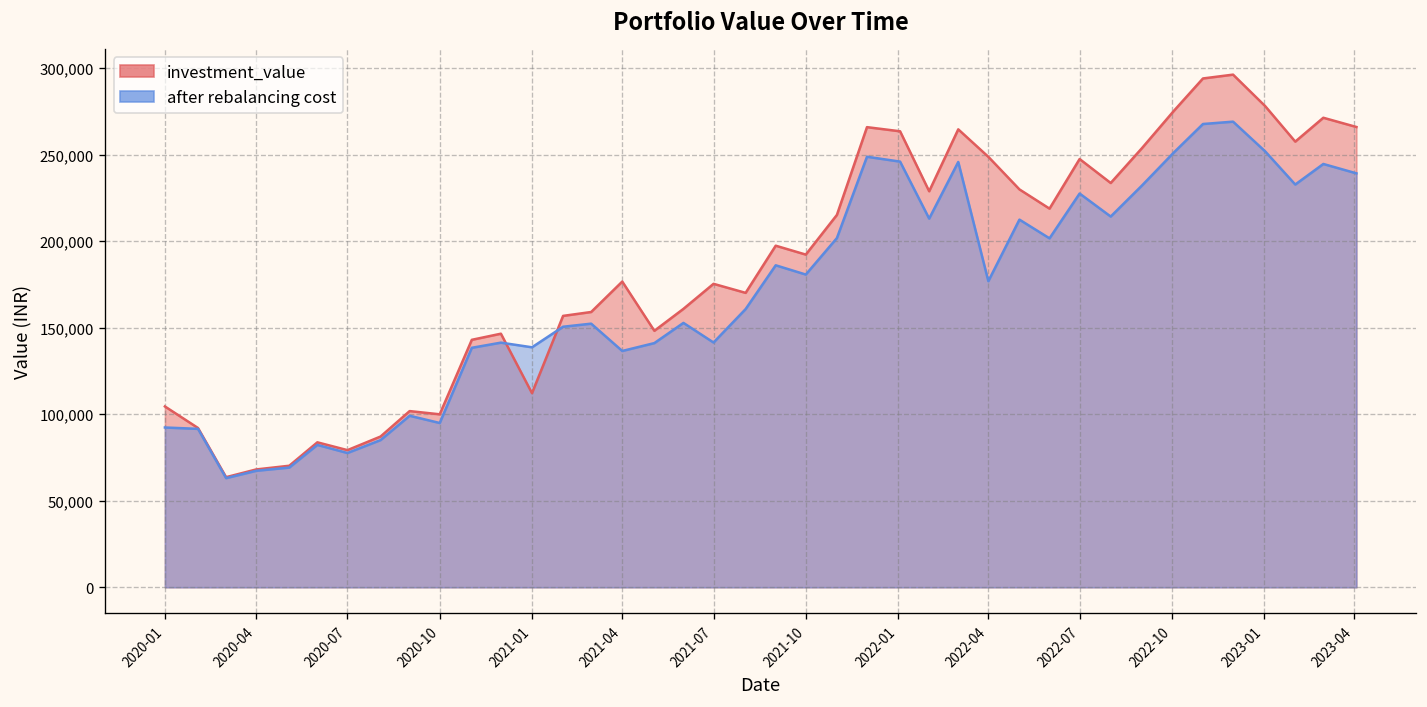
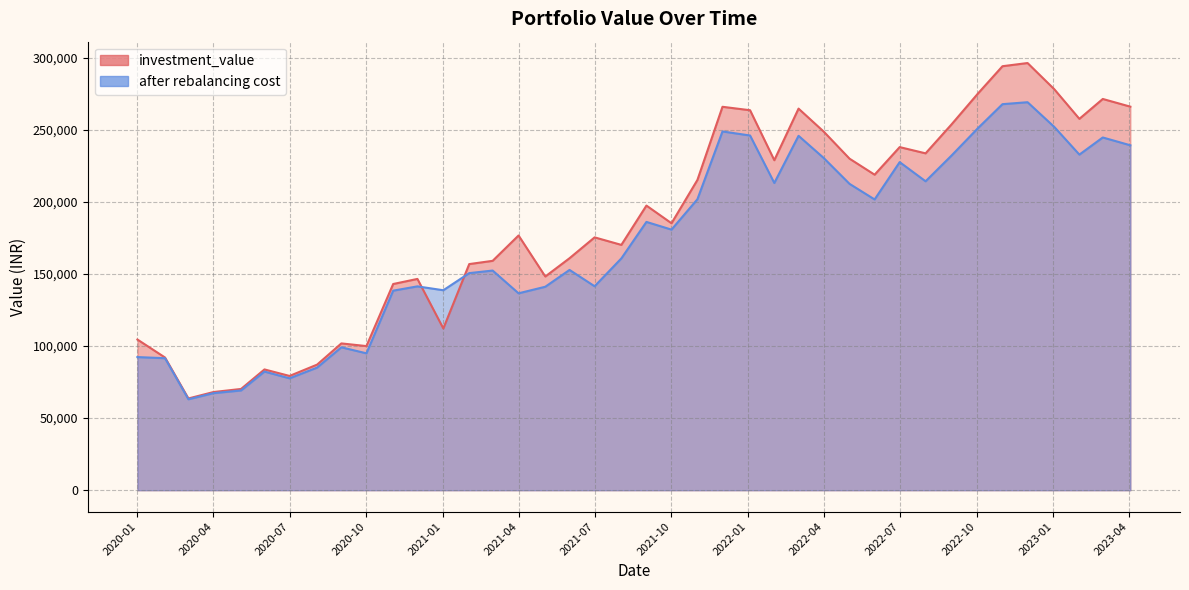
investment_value, 2021-10: 192,000 -> 185,000
after rebalancing cost, 2022-04: 177,000 -> 230,000
investment_value, 2022-07: 247,000 -> 238,000
